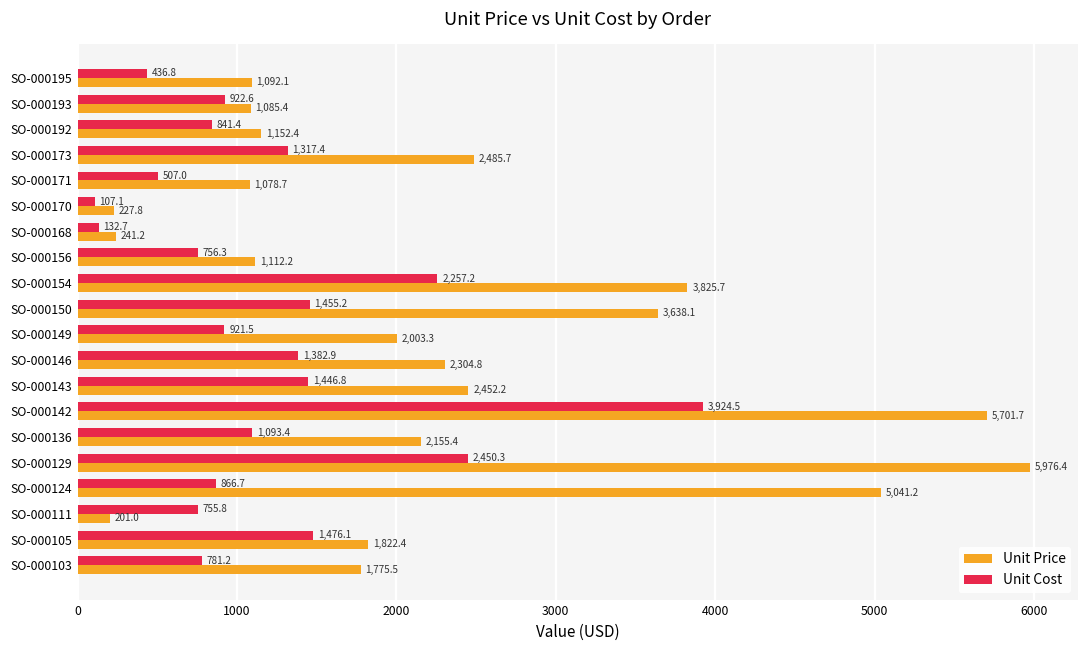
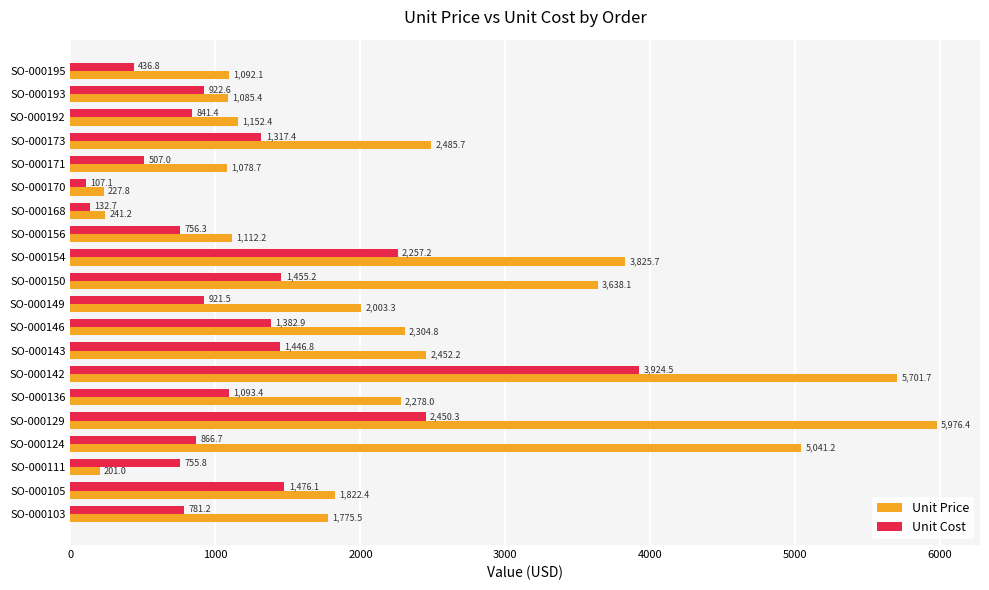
Unit Price, SO-000136: 2,155.4 -> 2,278.0
